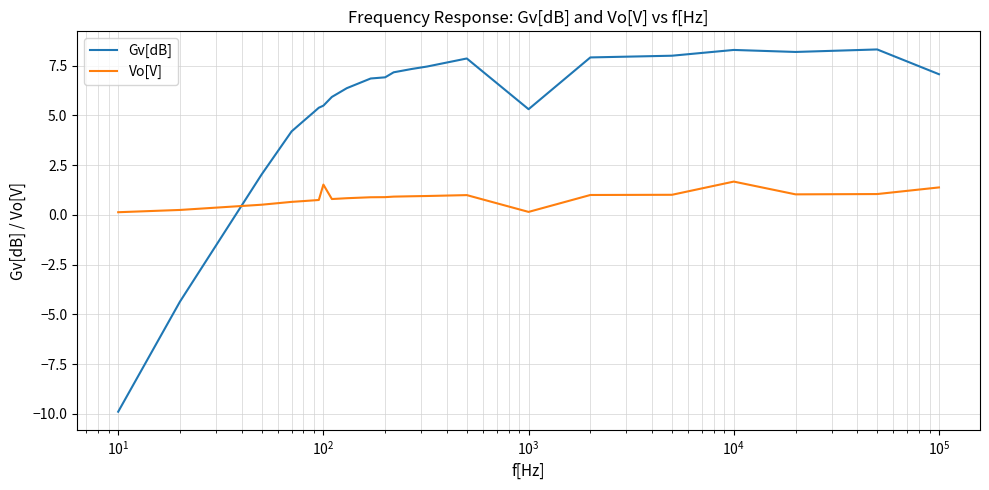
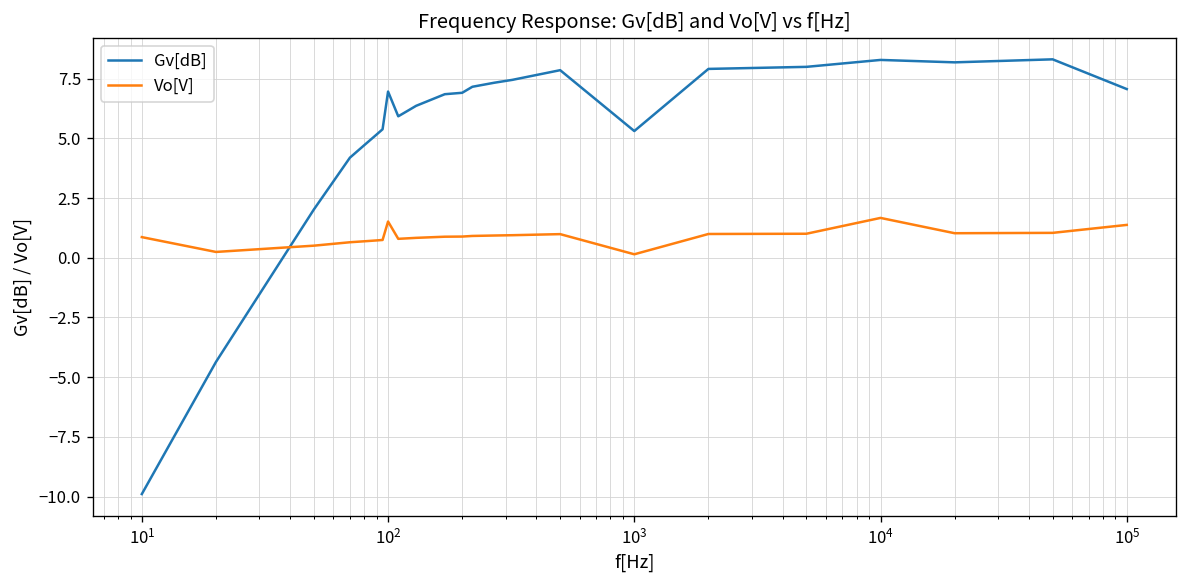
Vo[V], 10^1: 0.1 -> 0.9
Gv[dB], 10^2: 5.5 -> 7.0
